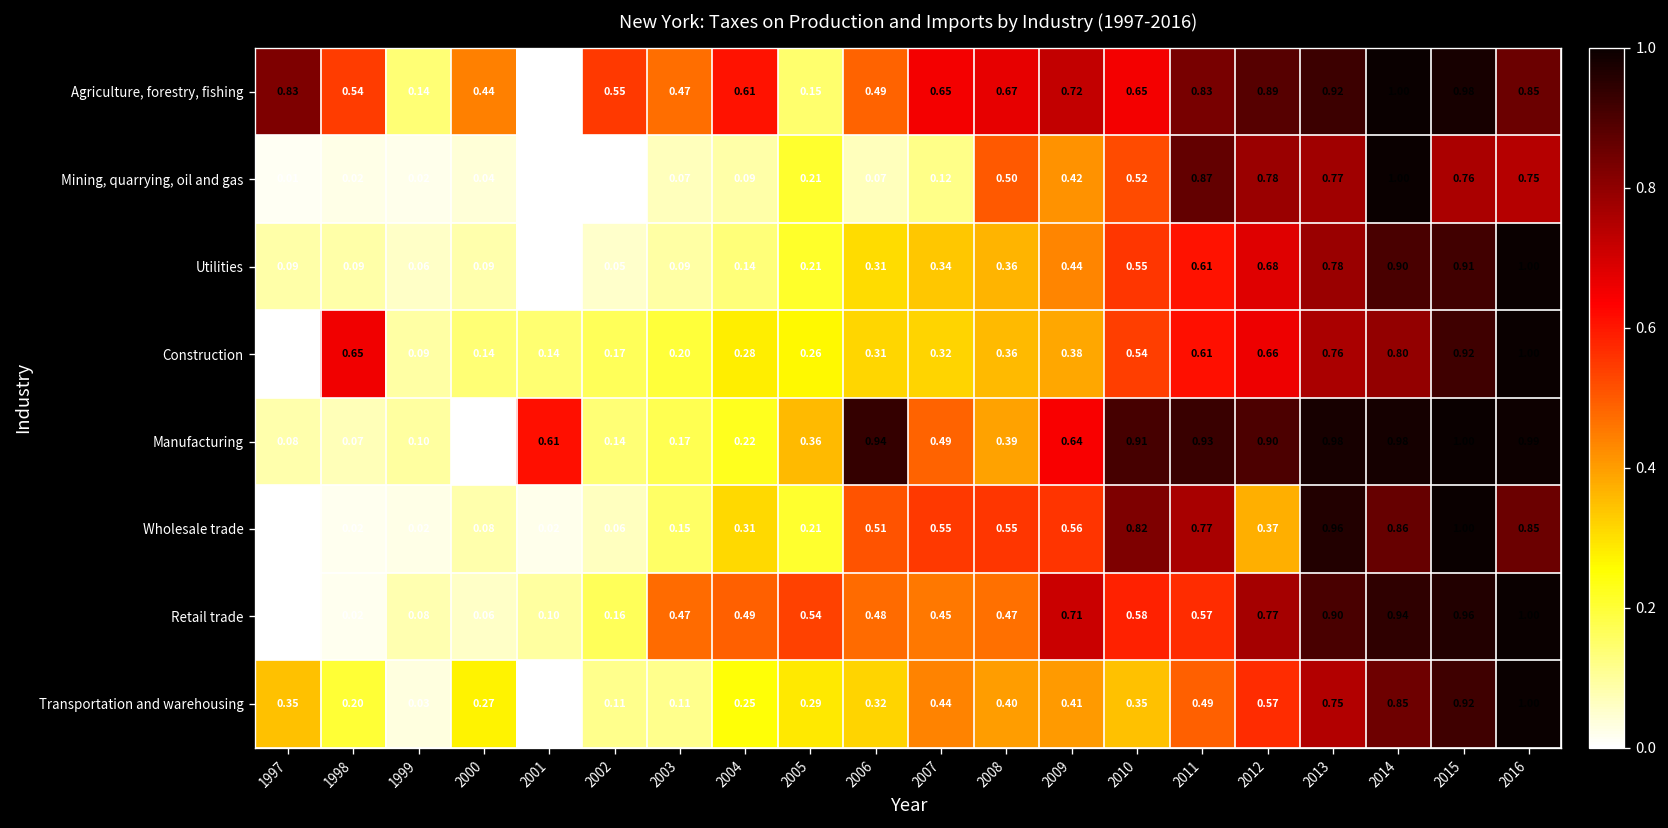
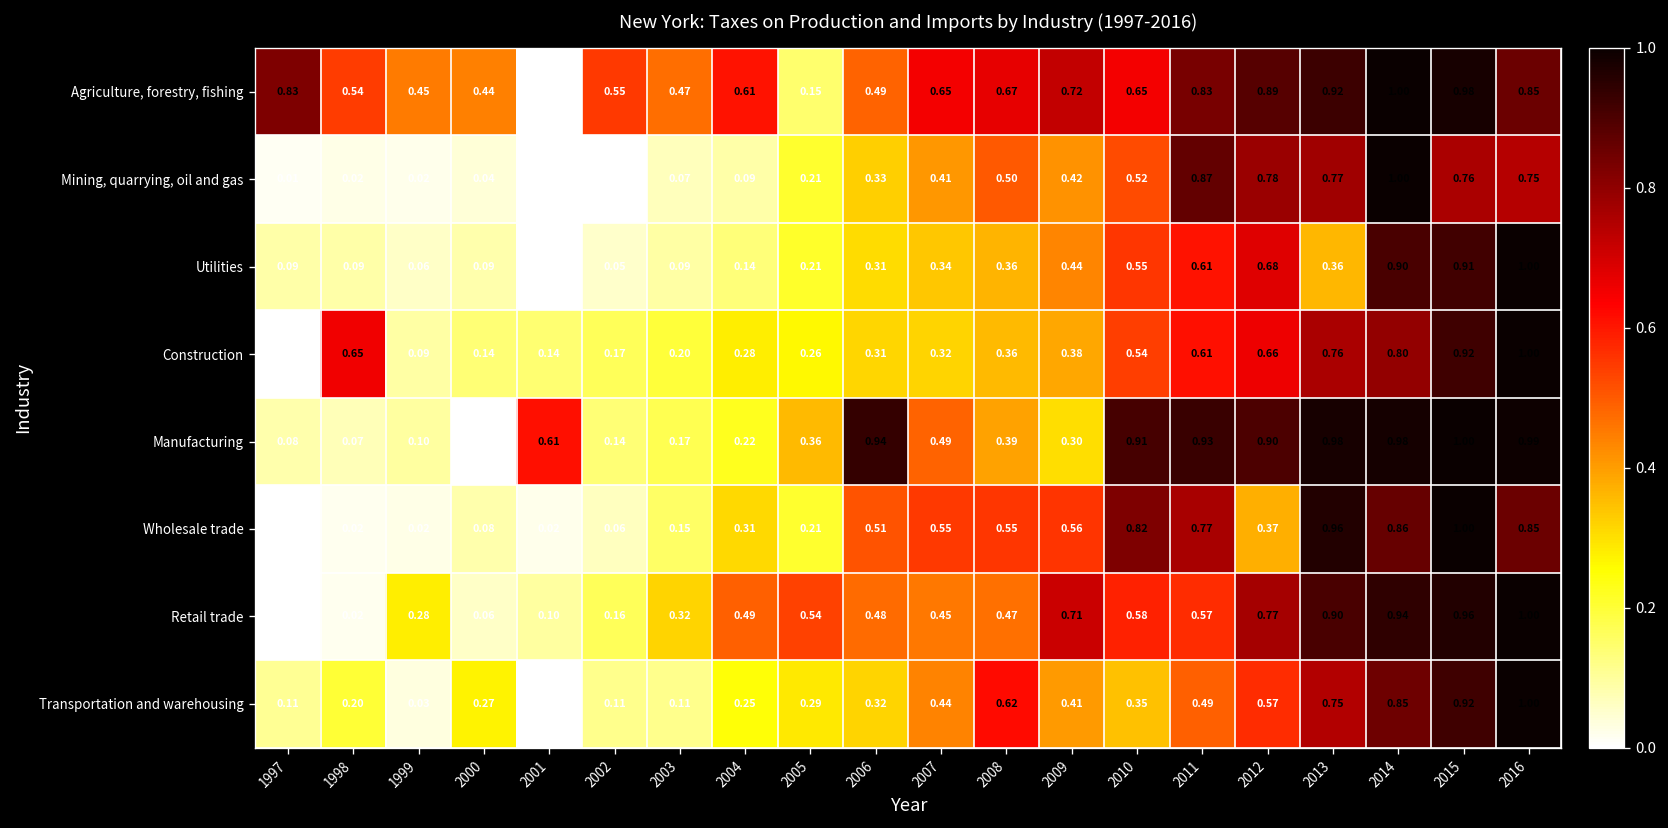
Agriculture, forestry, fishing, 1999: 0.14 -> 0.45
Mining, quarrying, oil and gas, 2006: 0.07 -> 0.33
Mining, quarrying, oil and gas, 2007: 0.12 -> 0.41
Utilities, 2013: 0.78 -> 0.36
Manufacturing, 2009: 0.64 -> 0.30
Retail trade, 1999: 0.08 -> 0.28
Retail trade, 2003: 0.47 -> 0.32
Transportation and warehousing, 1997: 0.35 -> 0.11
Transportation and warehousing, 2008: 0.40 -> 0.62
